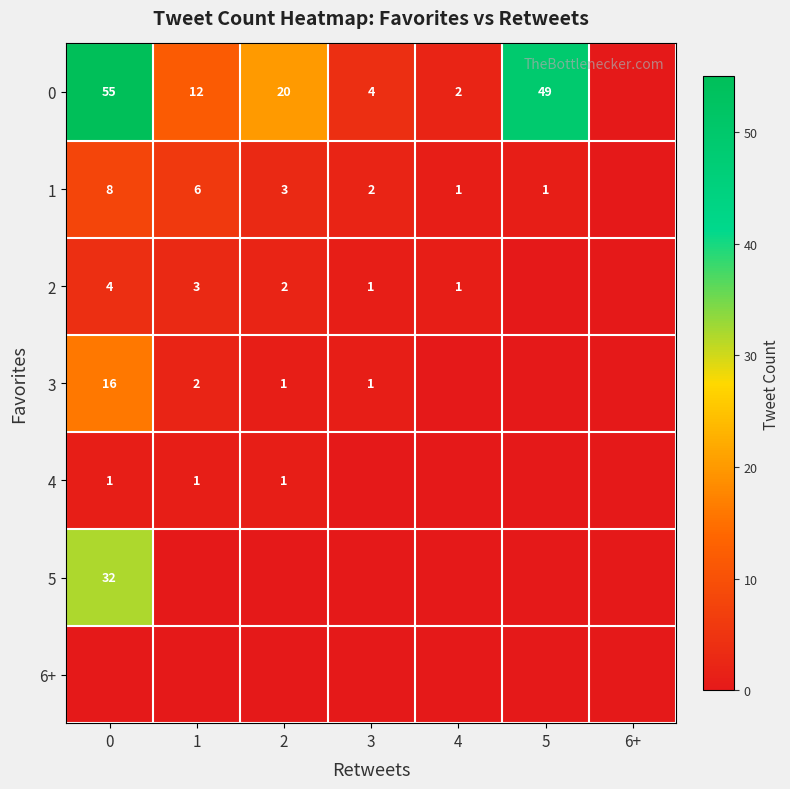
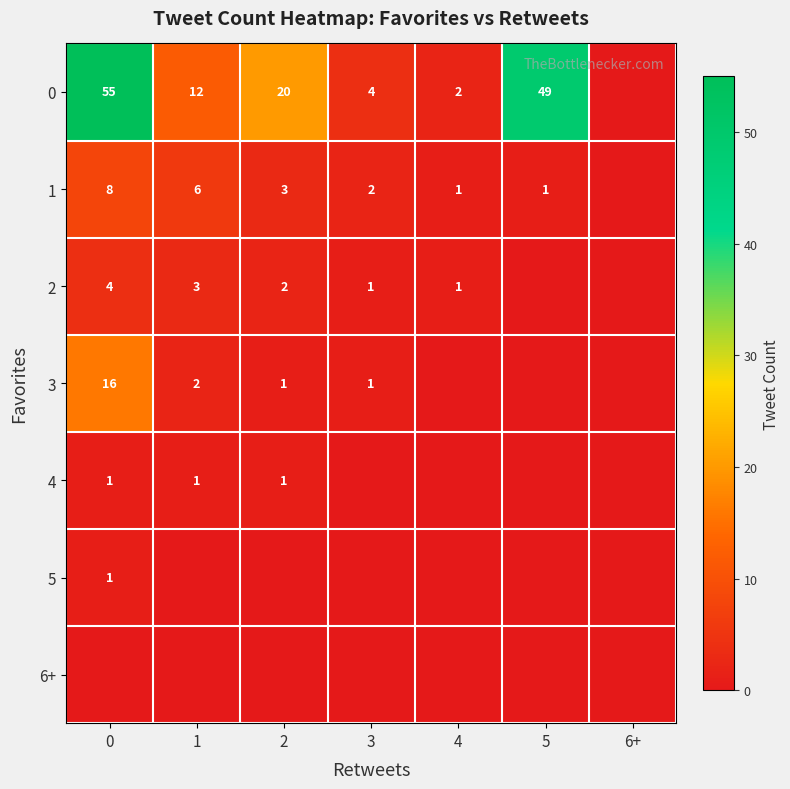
5, 0: 32 -> 1
